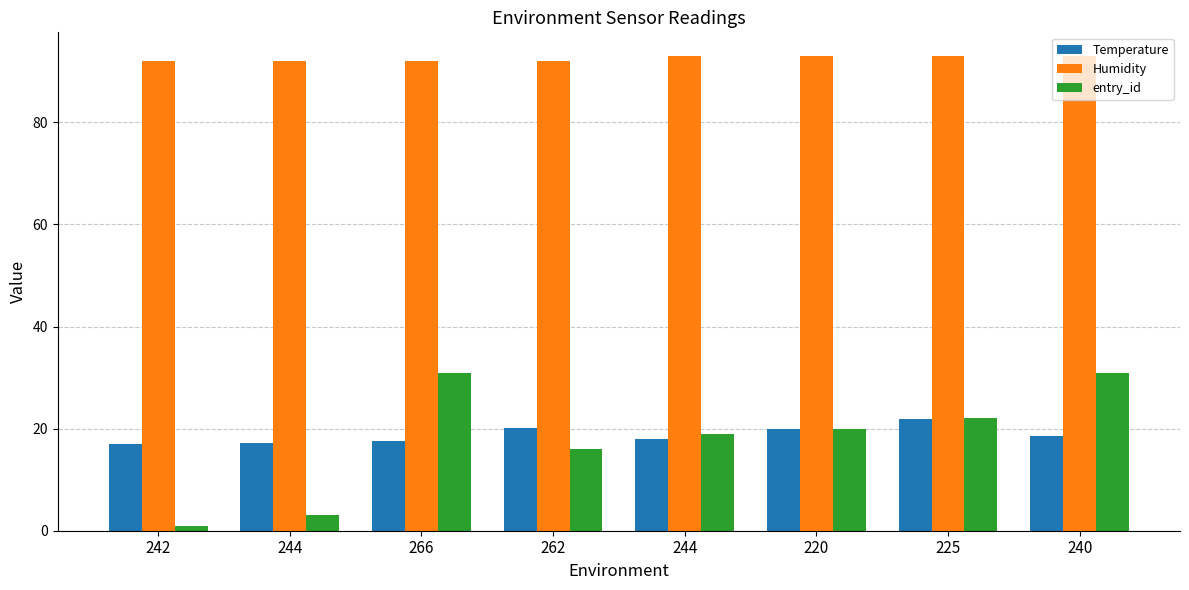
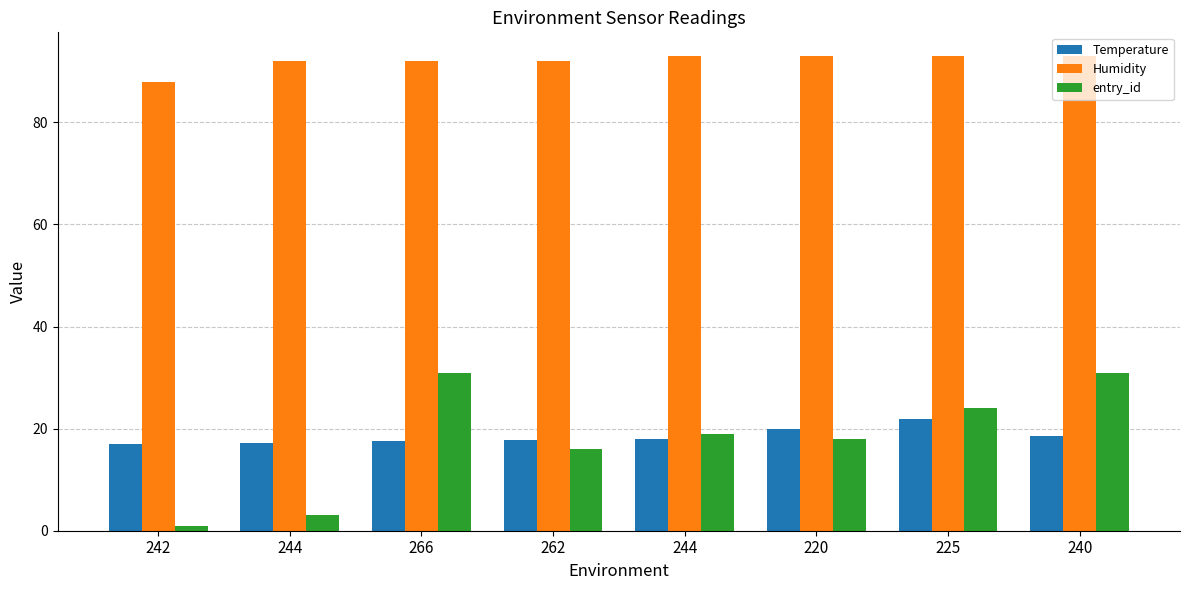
Humidity, 242: 92 -> 88
Temperature, 262: 20 -> 18
entry_id, 220: 20 -> 18
entry_id, 225: 22 -> 24
